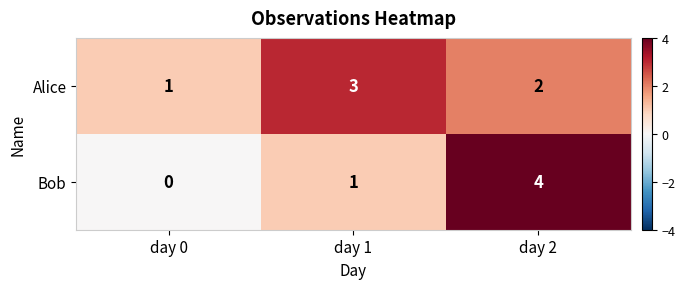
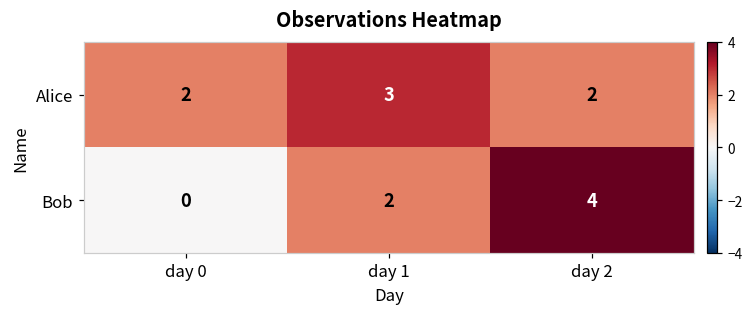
Alice, day 0: 1 -> 2
Bob, day 1: 1 -> 2
